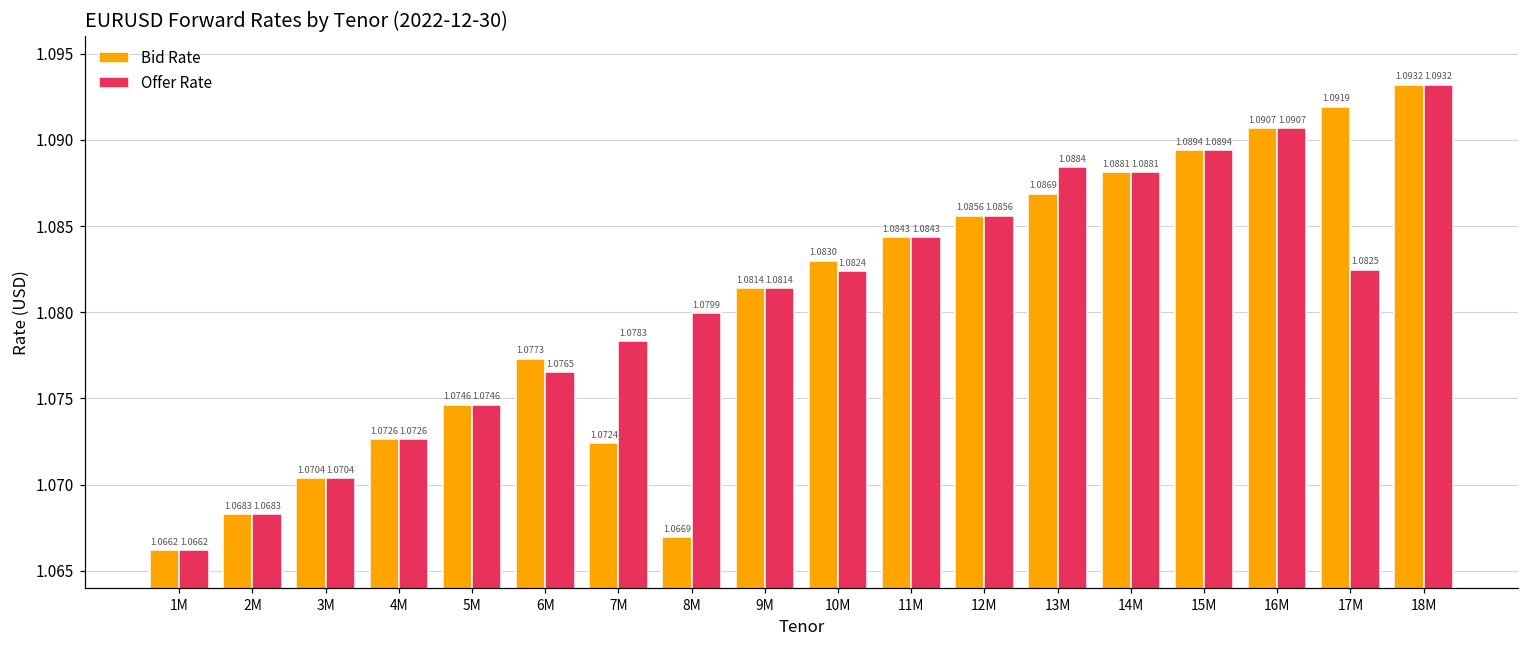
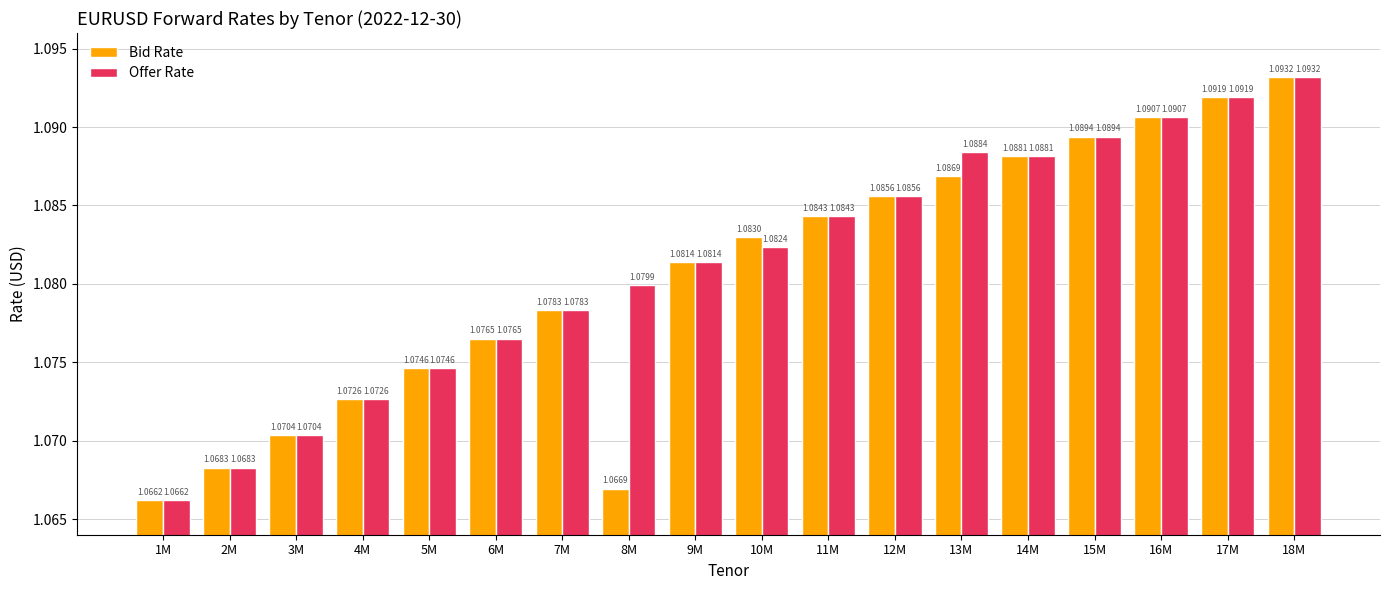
Bid Rate, 6M: 1.0773 -> 1.0765
Bid Rate, 7M: 1.0724 -> 1.0783
Offer Rate, 17M: 1.0825 -> 1.0919
